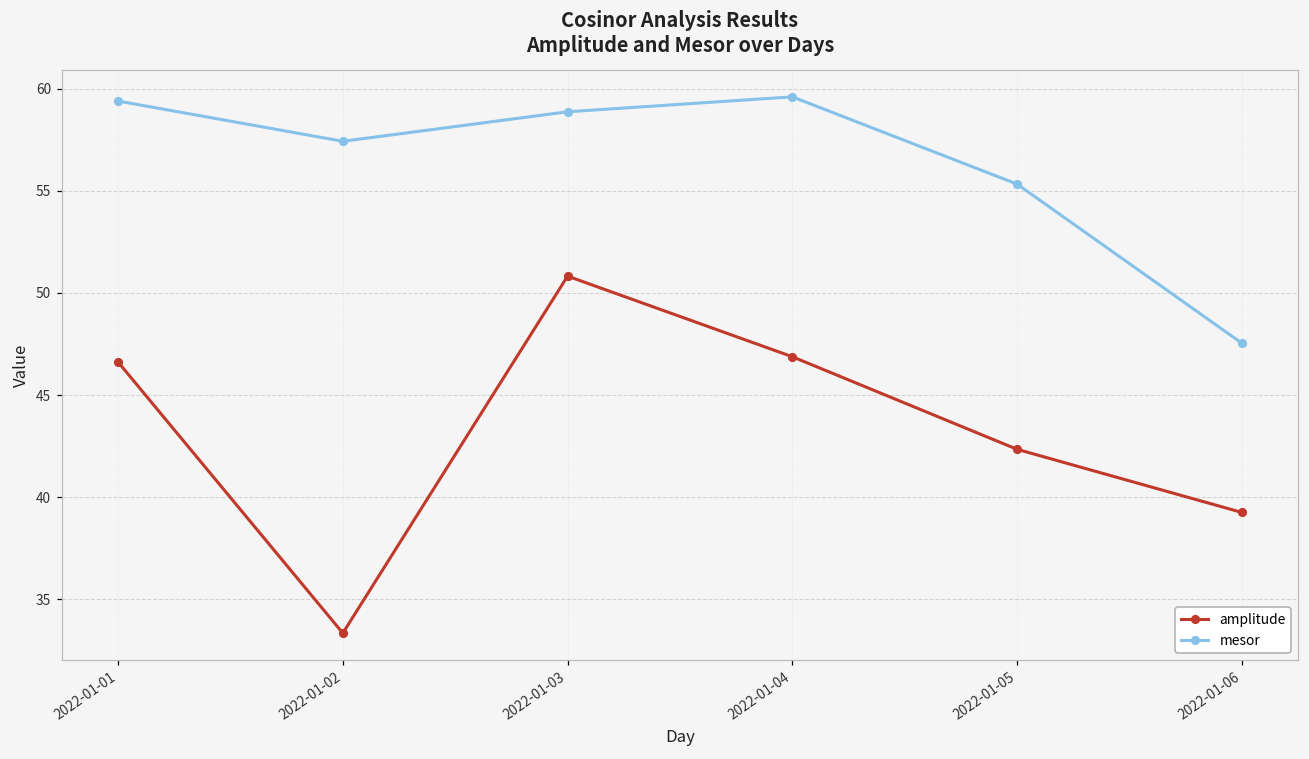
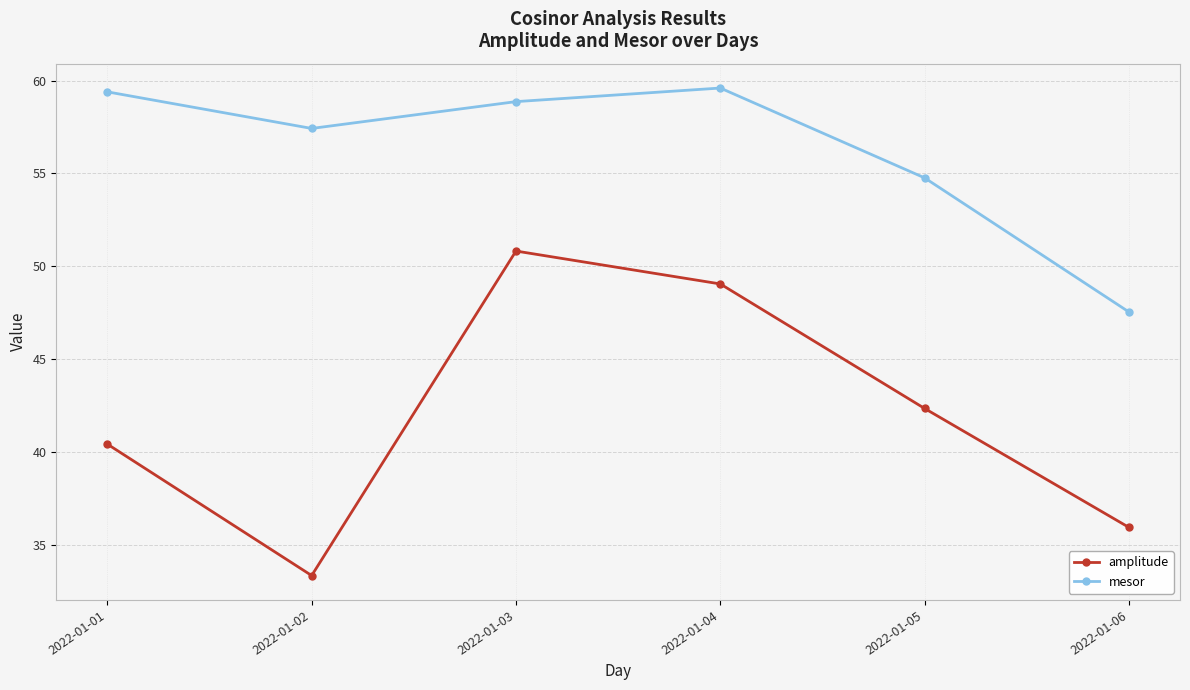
amplitude, 2022-01-01: 46.6 -> 40.4
amplitude, 2022-01-04: 46.9 -> 49.0
mesor, 2022-01-05: 55.3 -> 54.8
amplitude, 2022-01-06: 39.3 -> 35.9
